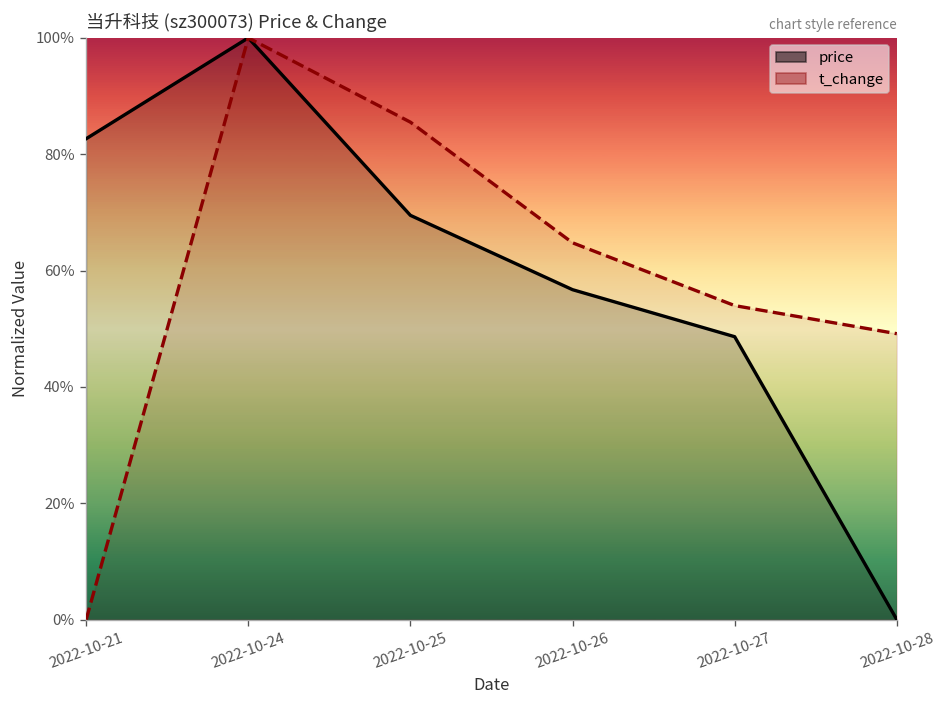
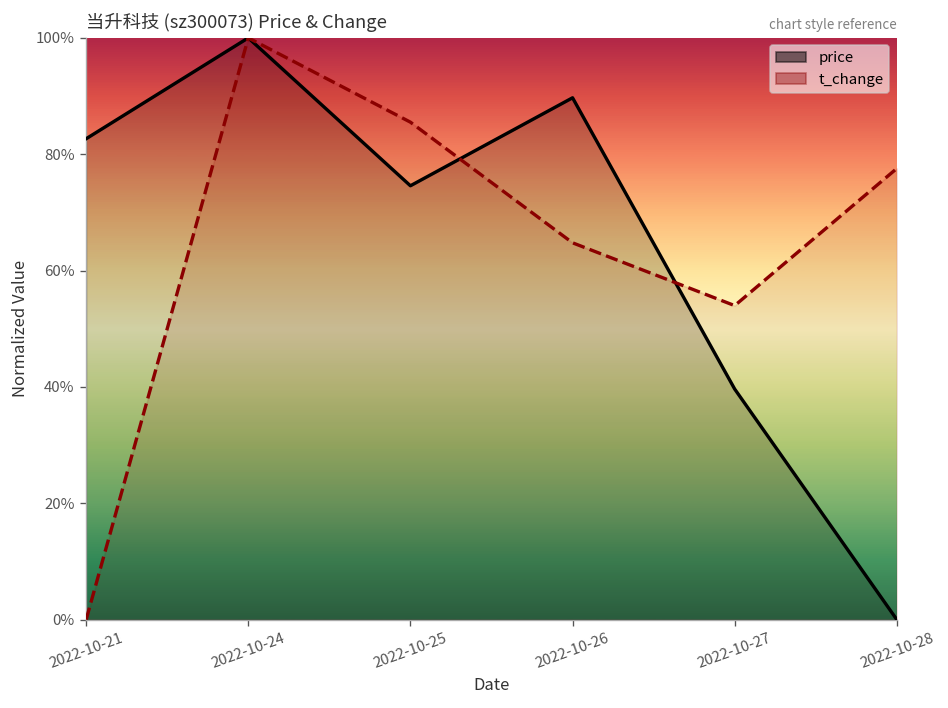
price, 2022-10-25: 69% -> 75%
price, 2022-10-26: 57% -> 90%
price, 2022-10-27: 49% -> 40%
t_change, 2022-10-28: 49% -> 78%
